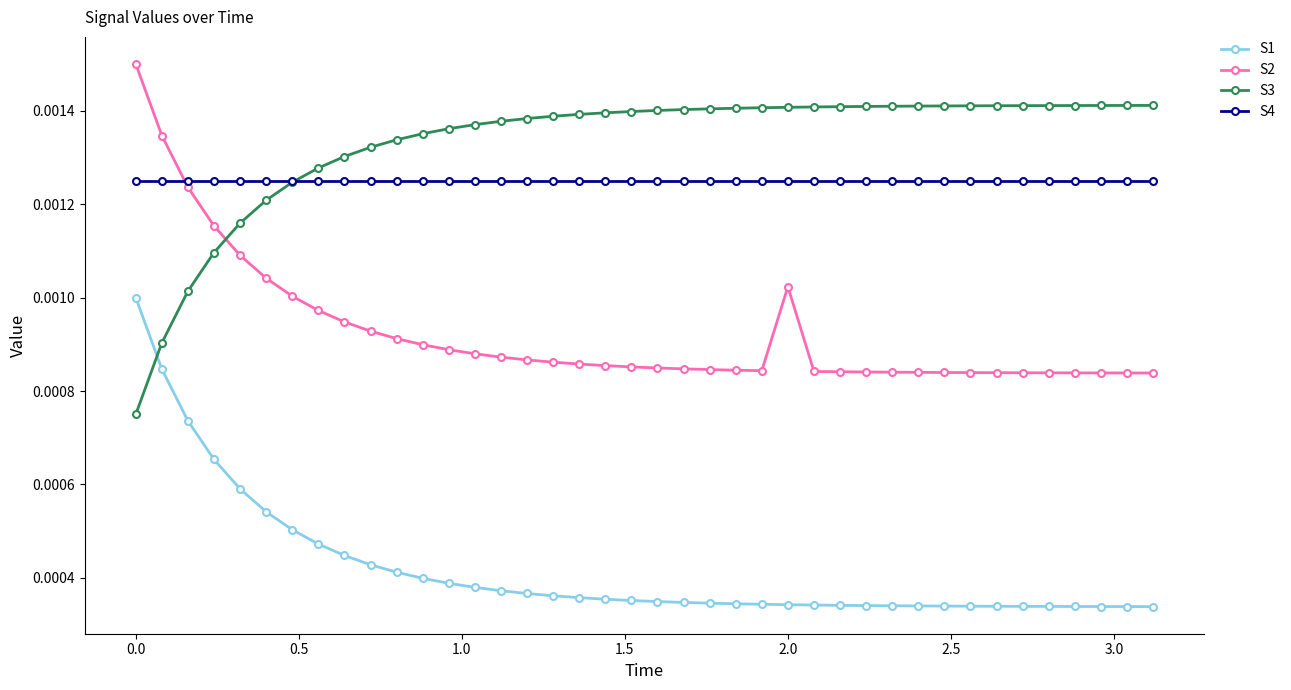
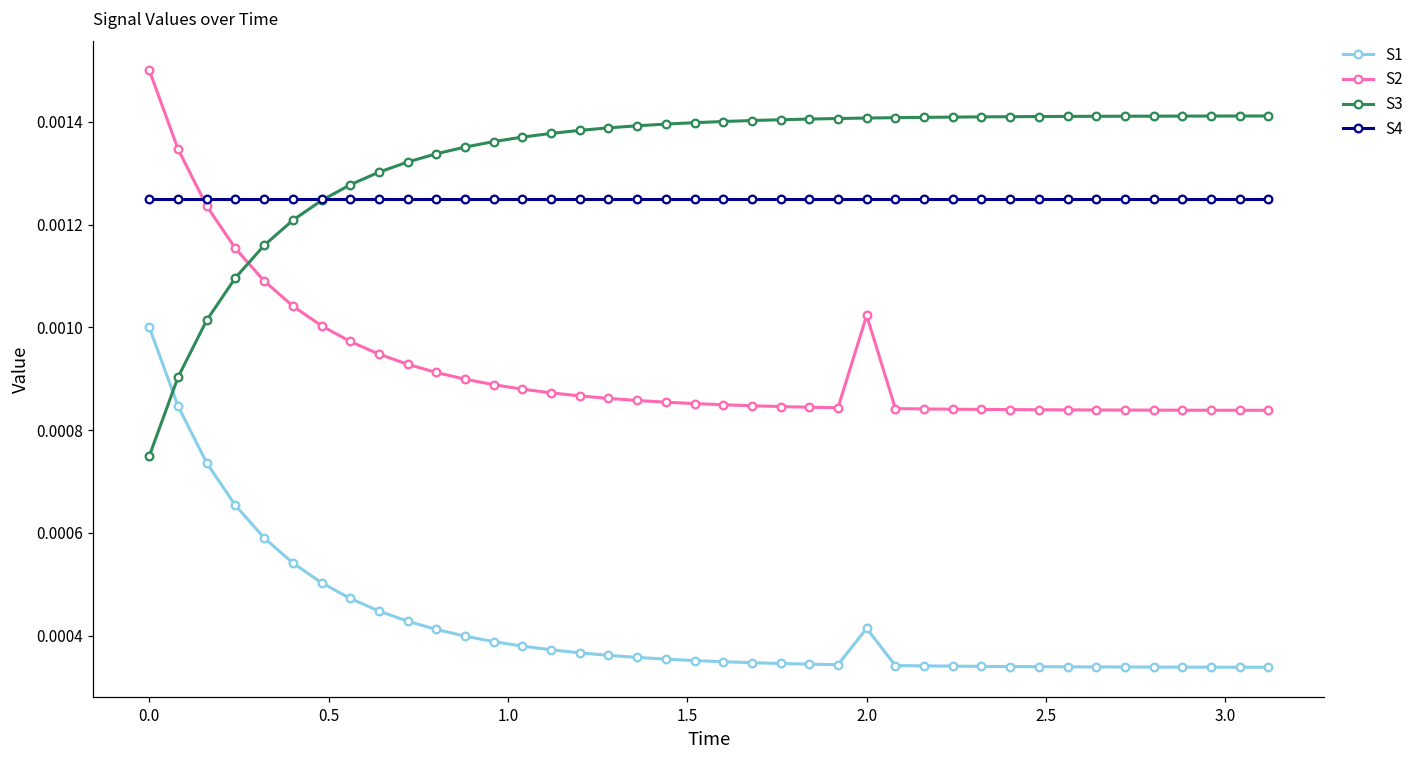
S1, 2.0: 0.00034 -> 0.00041
